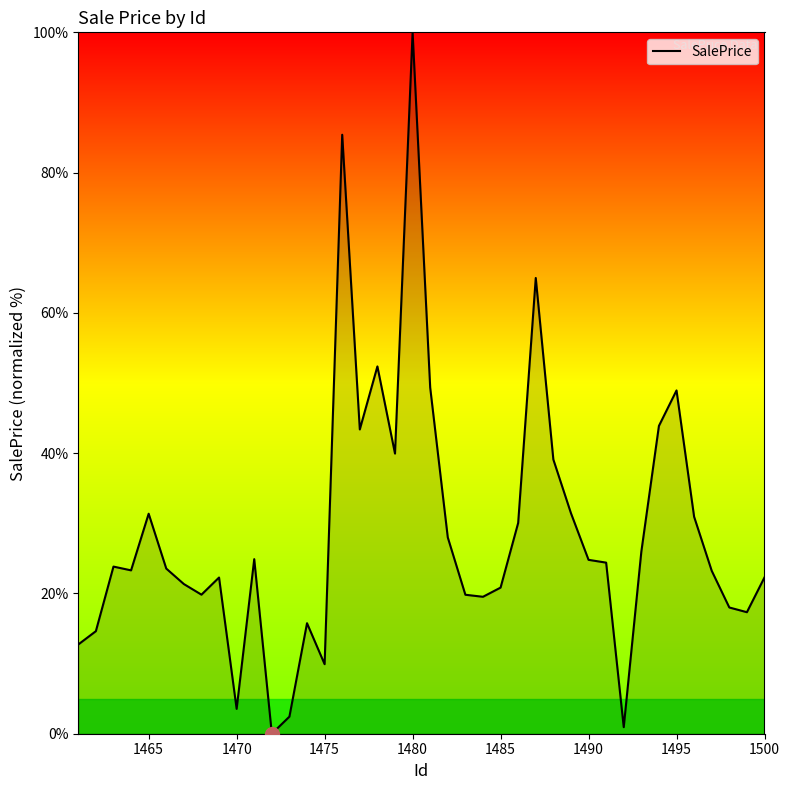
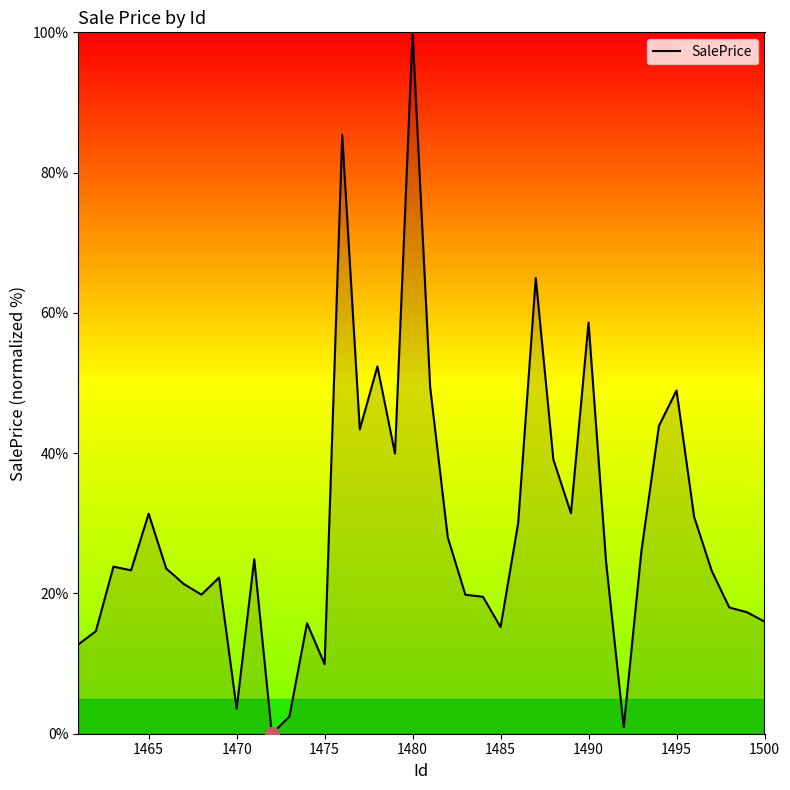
SalePrice, 1485: 21% -> 15%
SalePrice, 1490: 25% -> 59%
SalePrice, 1500: 22% -> 16%
